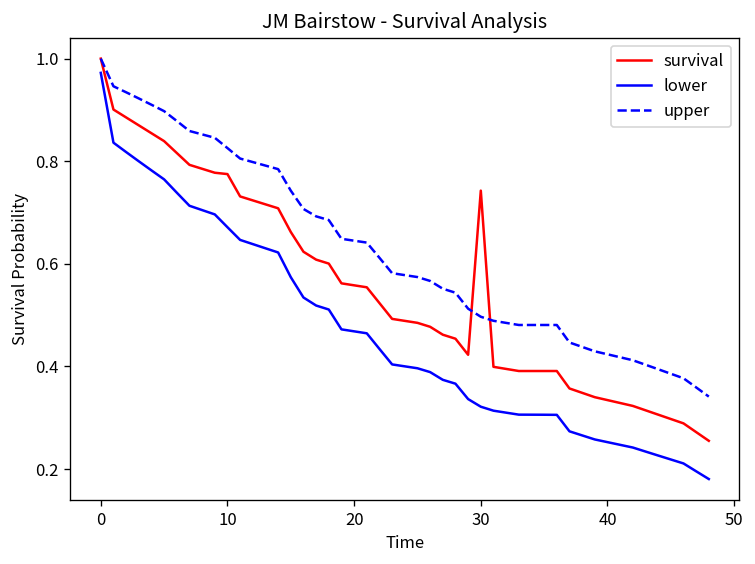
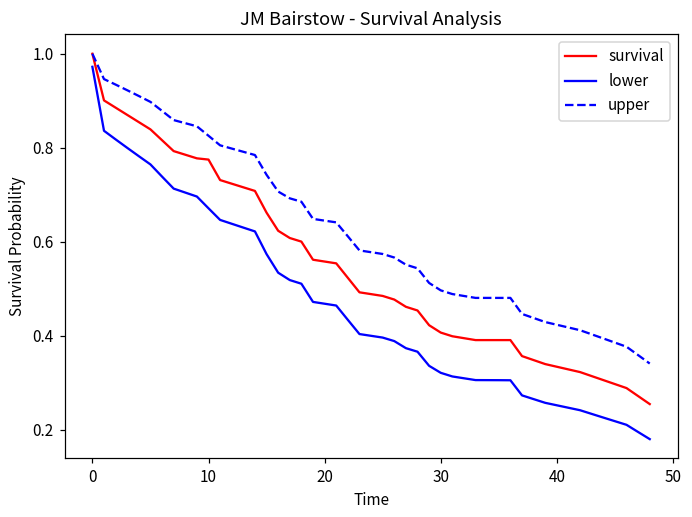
survival, 30: 0.74 -> 0.41
